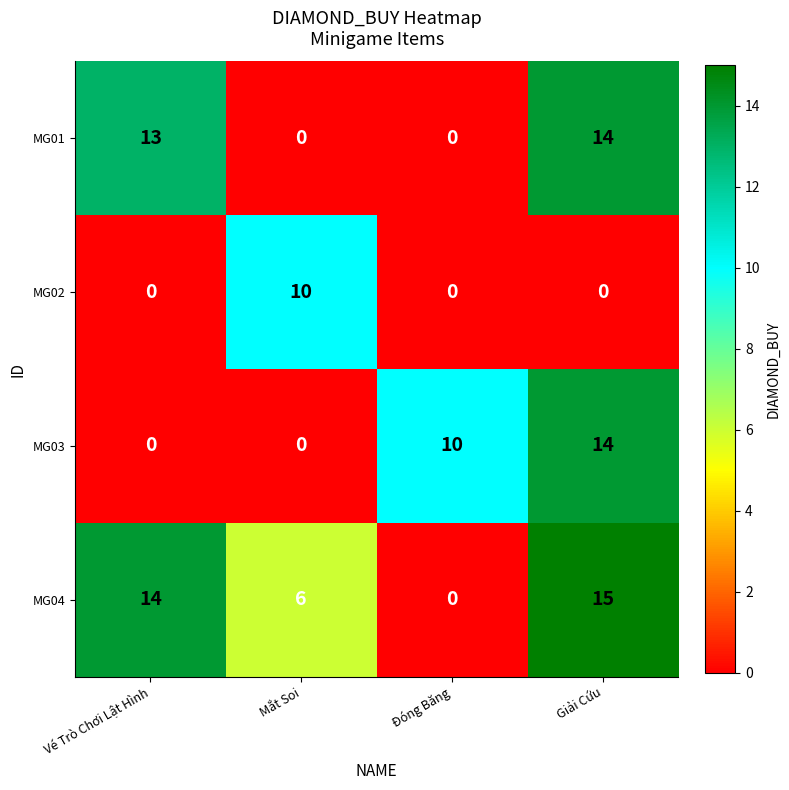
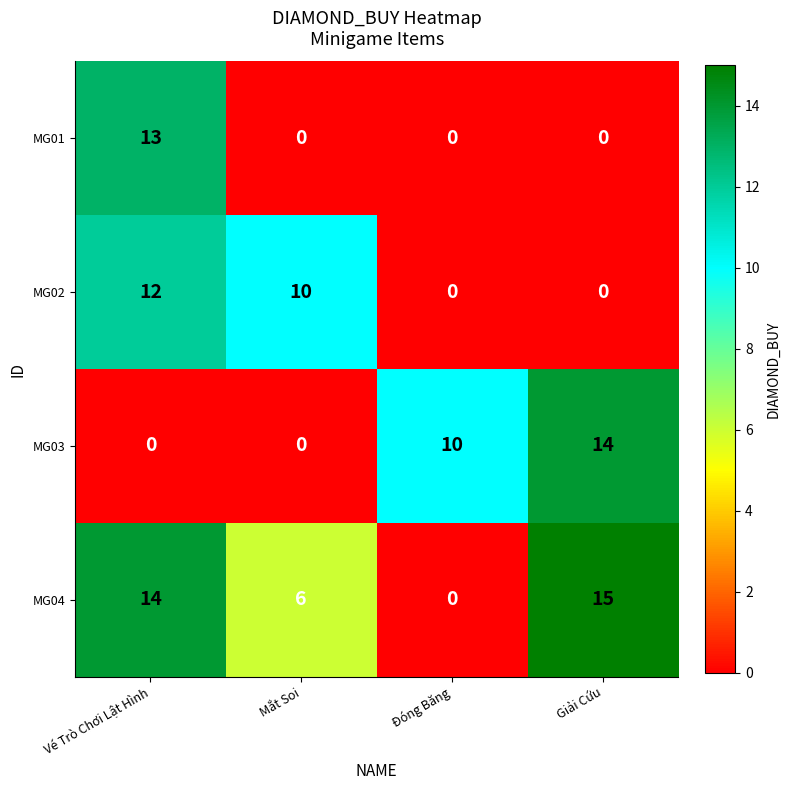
MG01, Giải Cứu: 14 -> 0
MG02, Vé Trò Chơi Lật Hình: 0 -> 12
